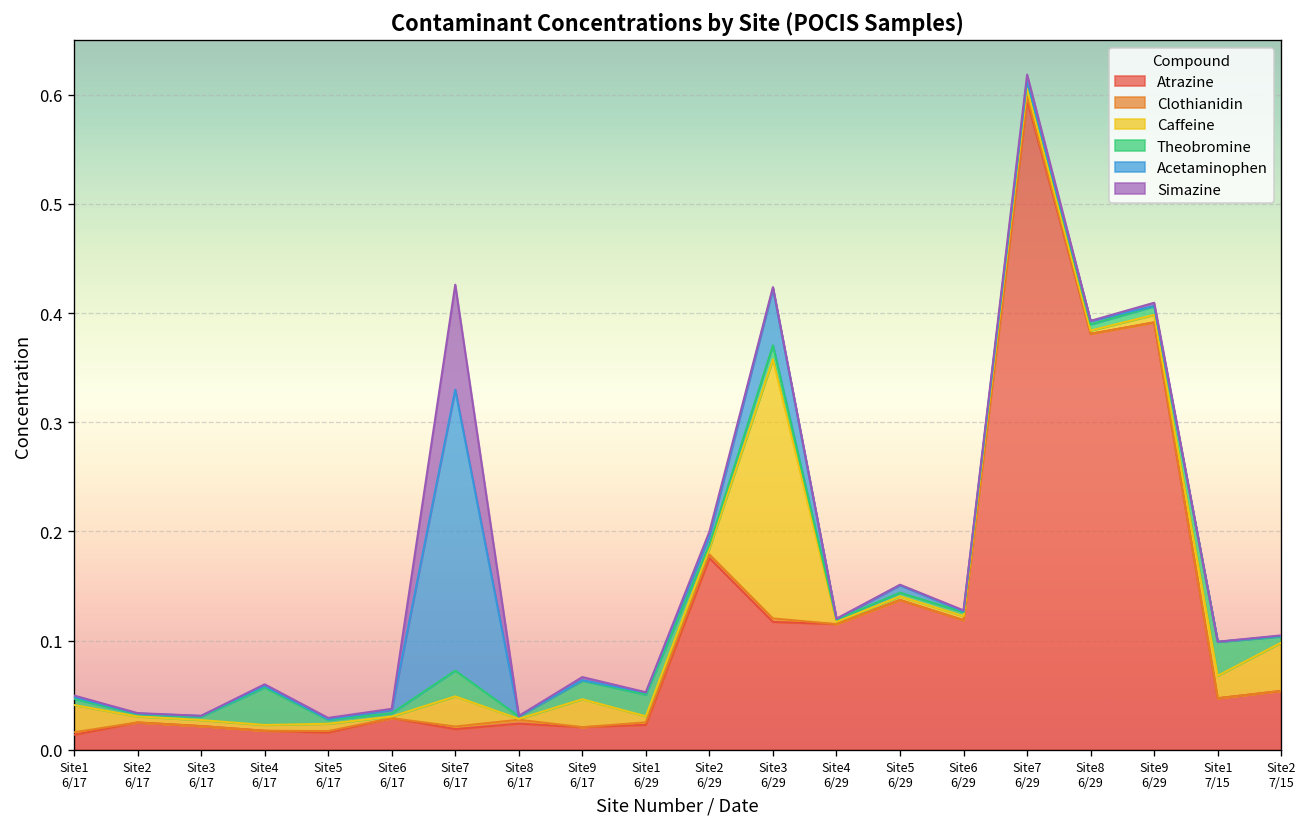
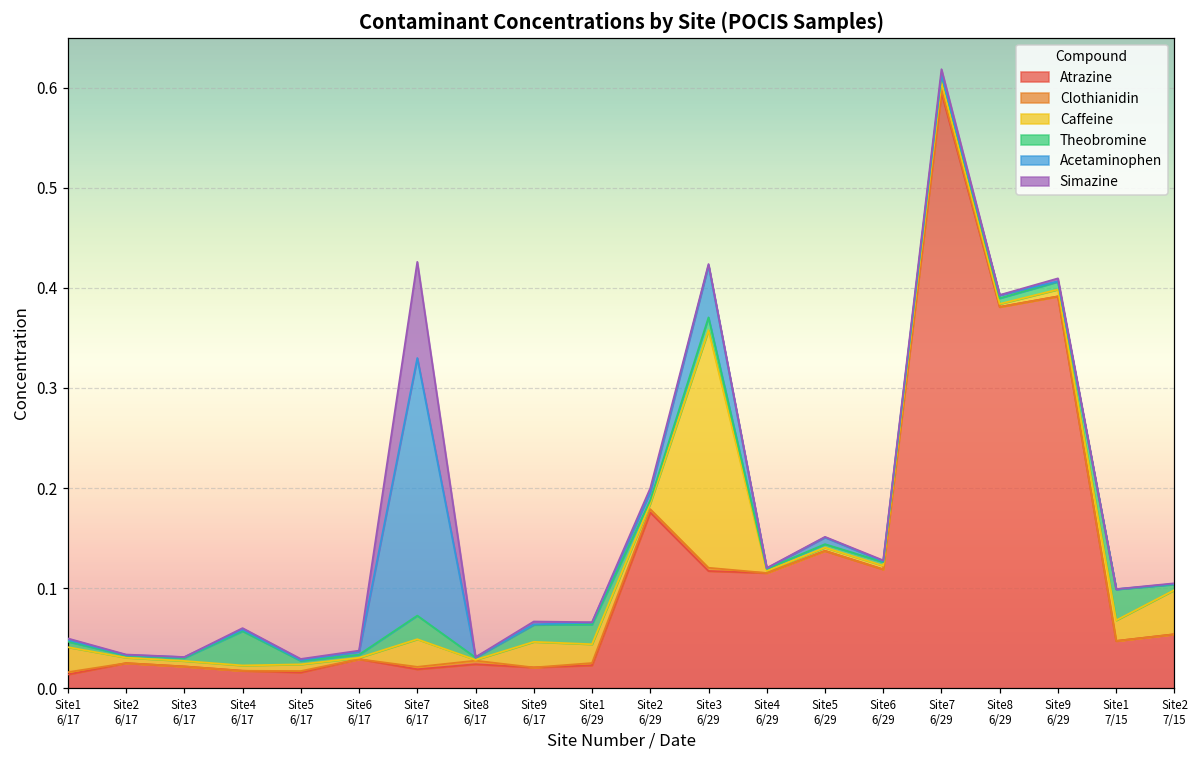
Caffeine, Site1 6/29: 0.01 -> 0.02
